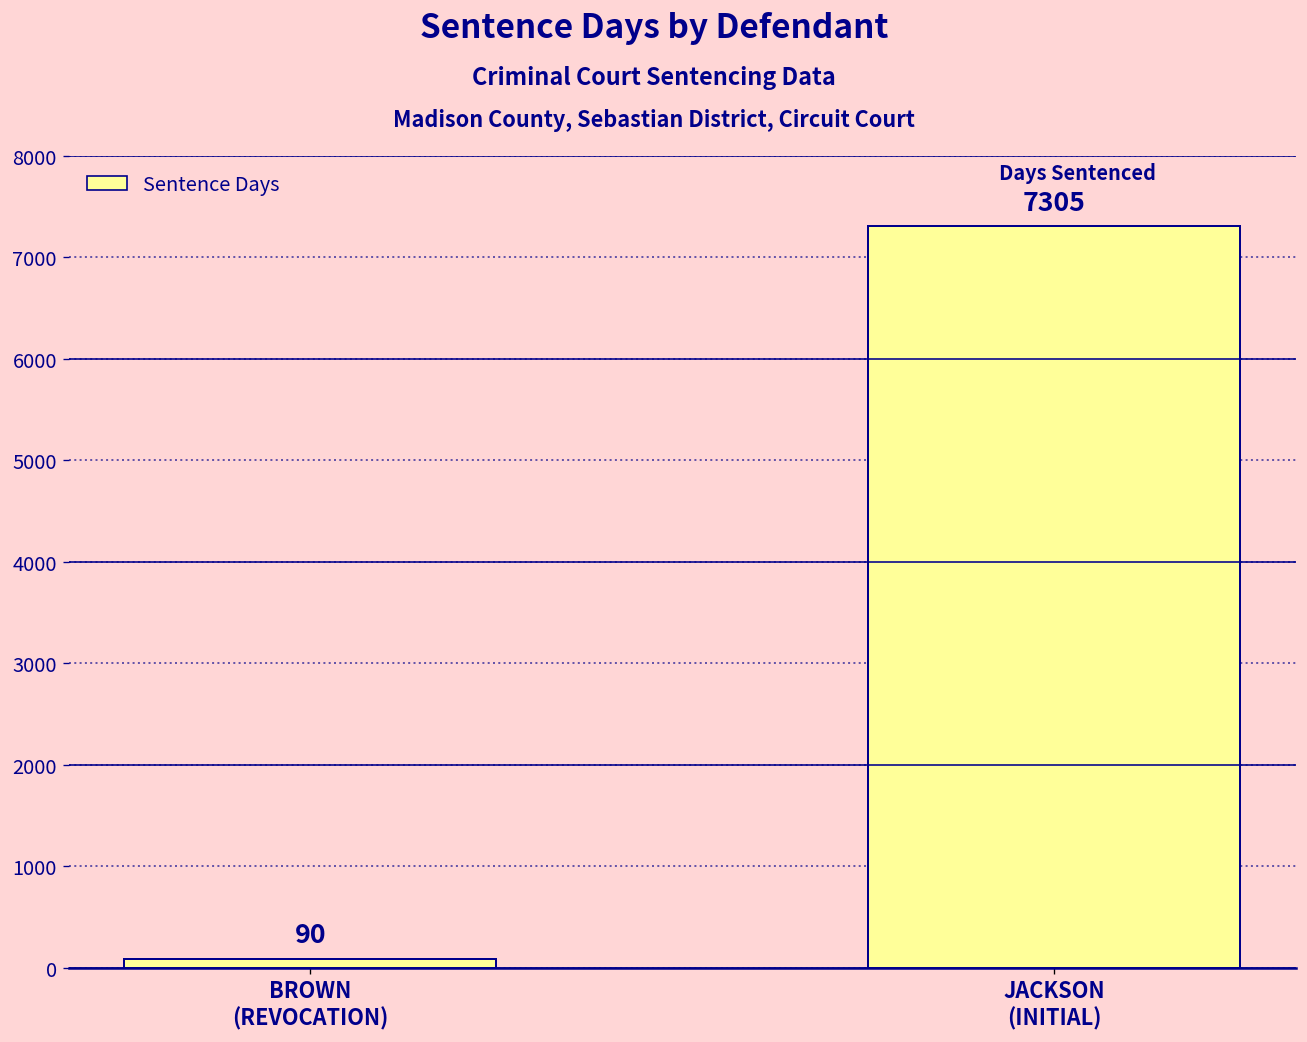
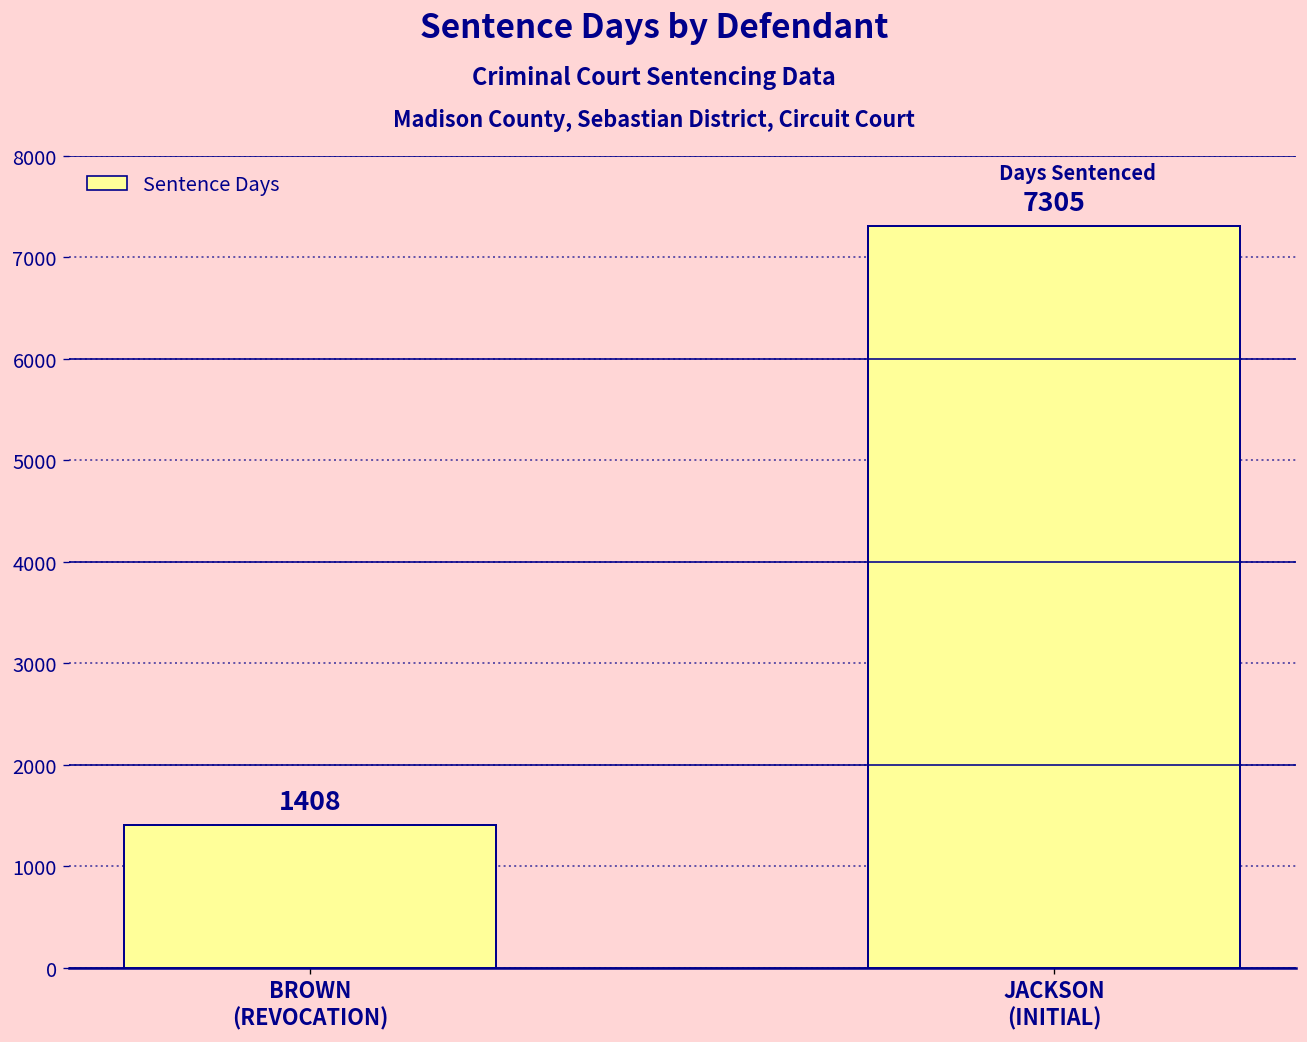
BROWN (REVOCATION): 90 -> 1408
